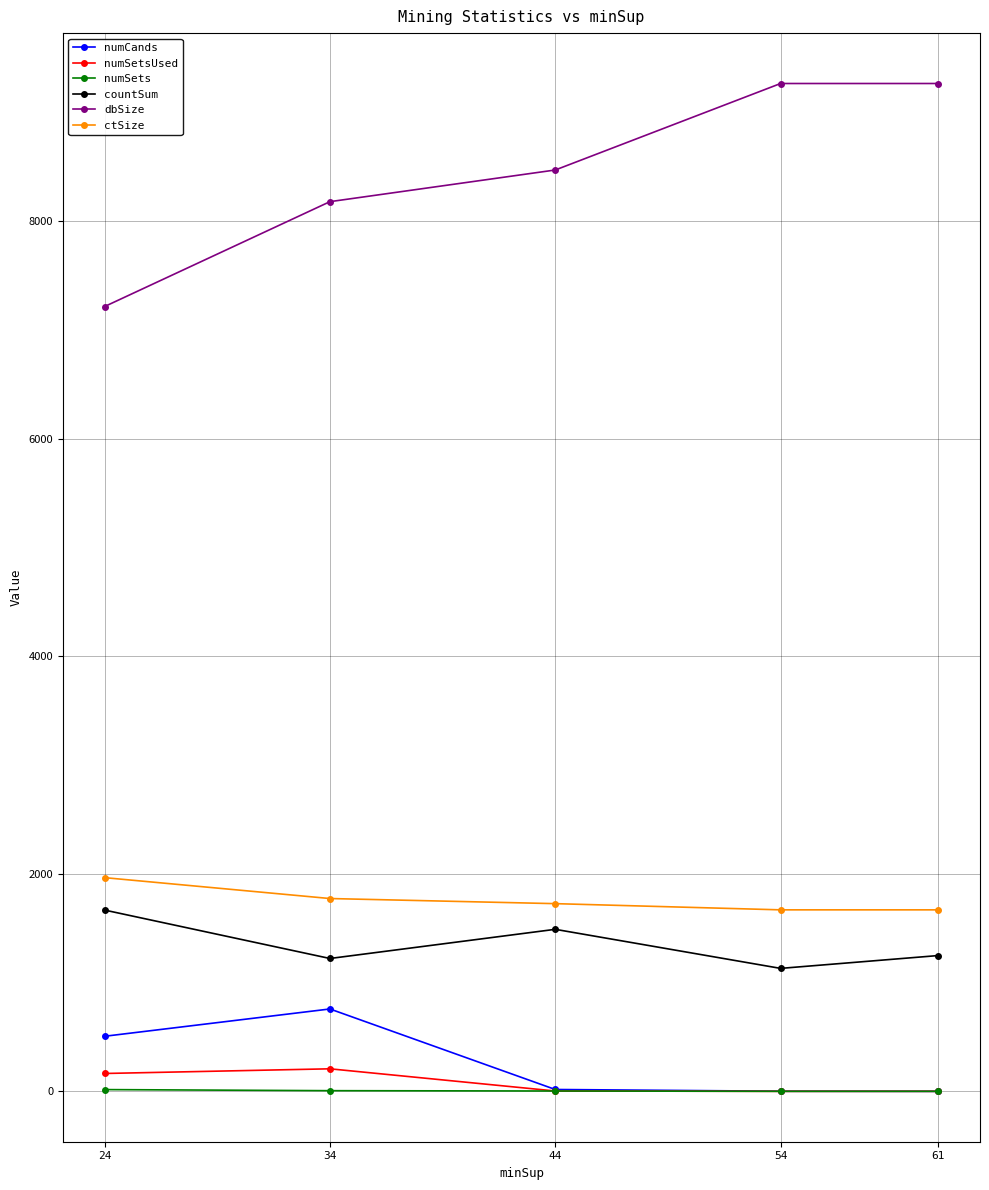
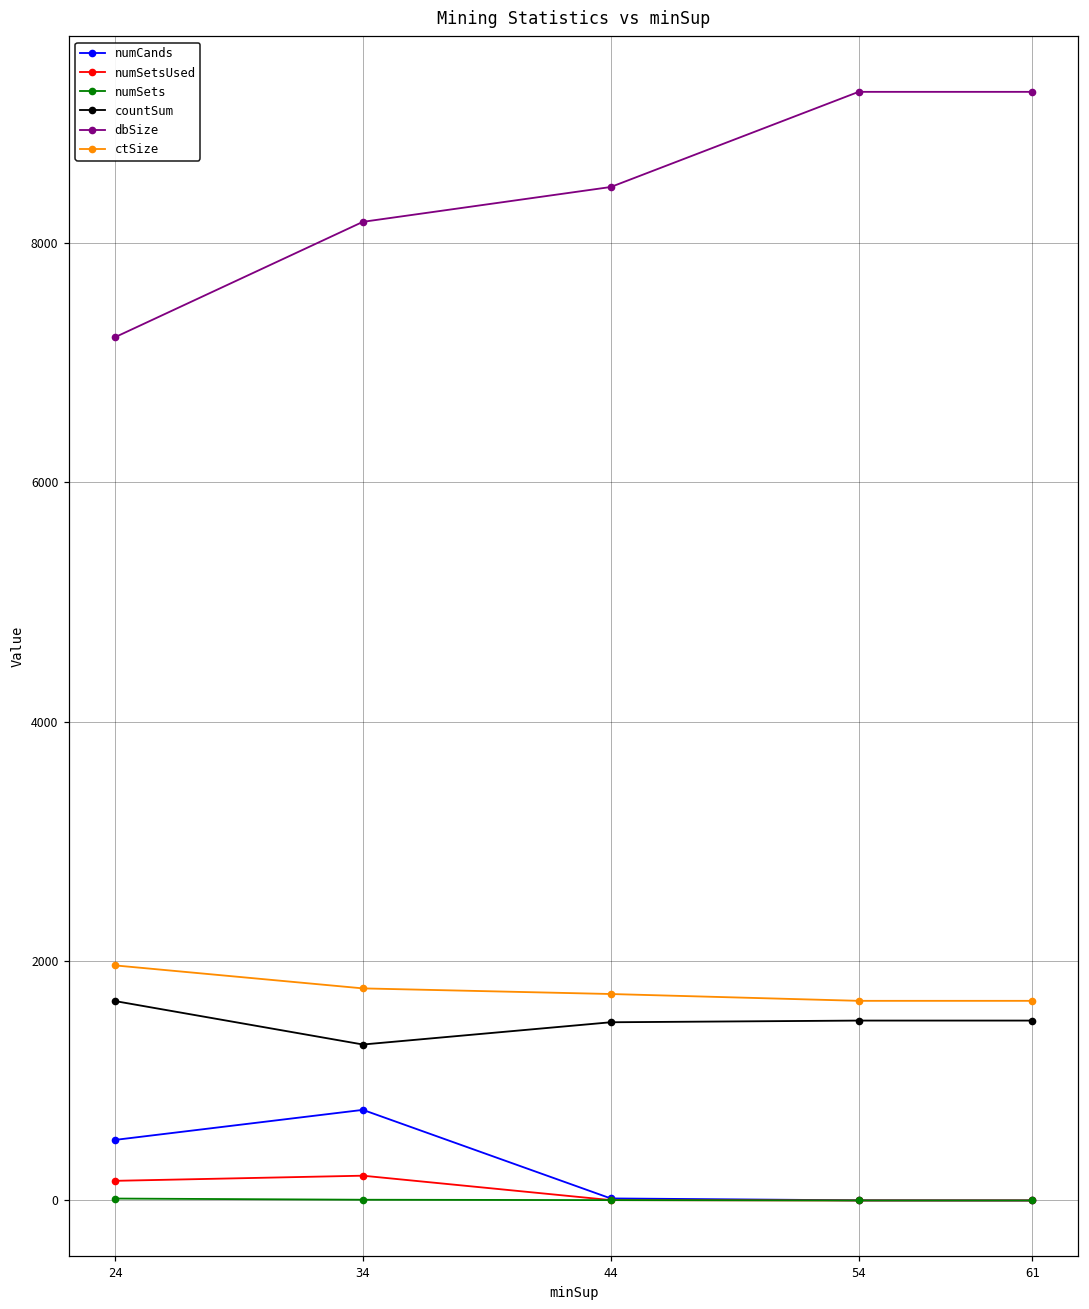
countSum, 34: 1220 -> 1300
countSum, 54: 1130 -> 1500
countSum, 61: 1250 -> 1500
